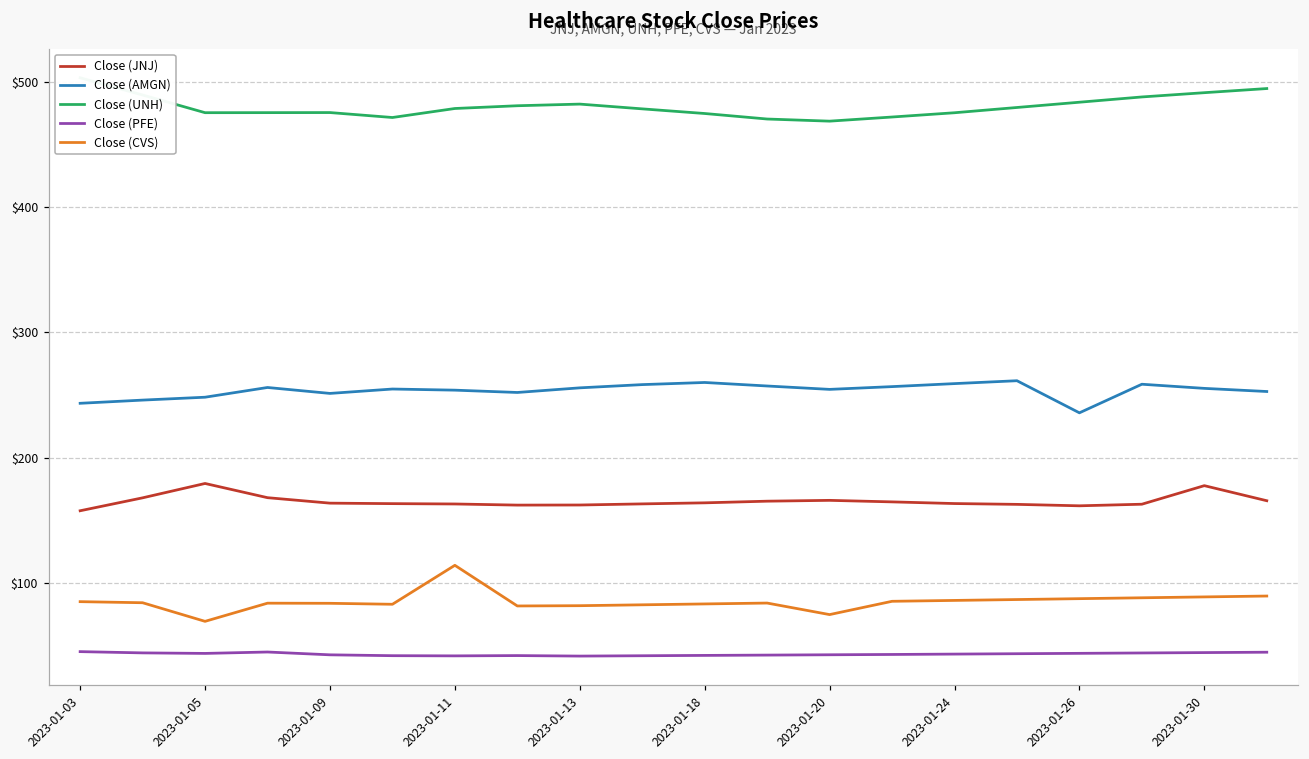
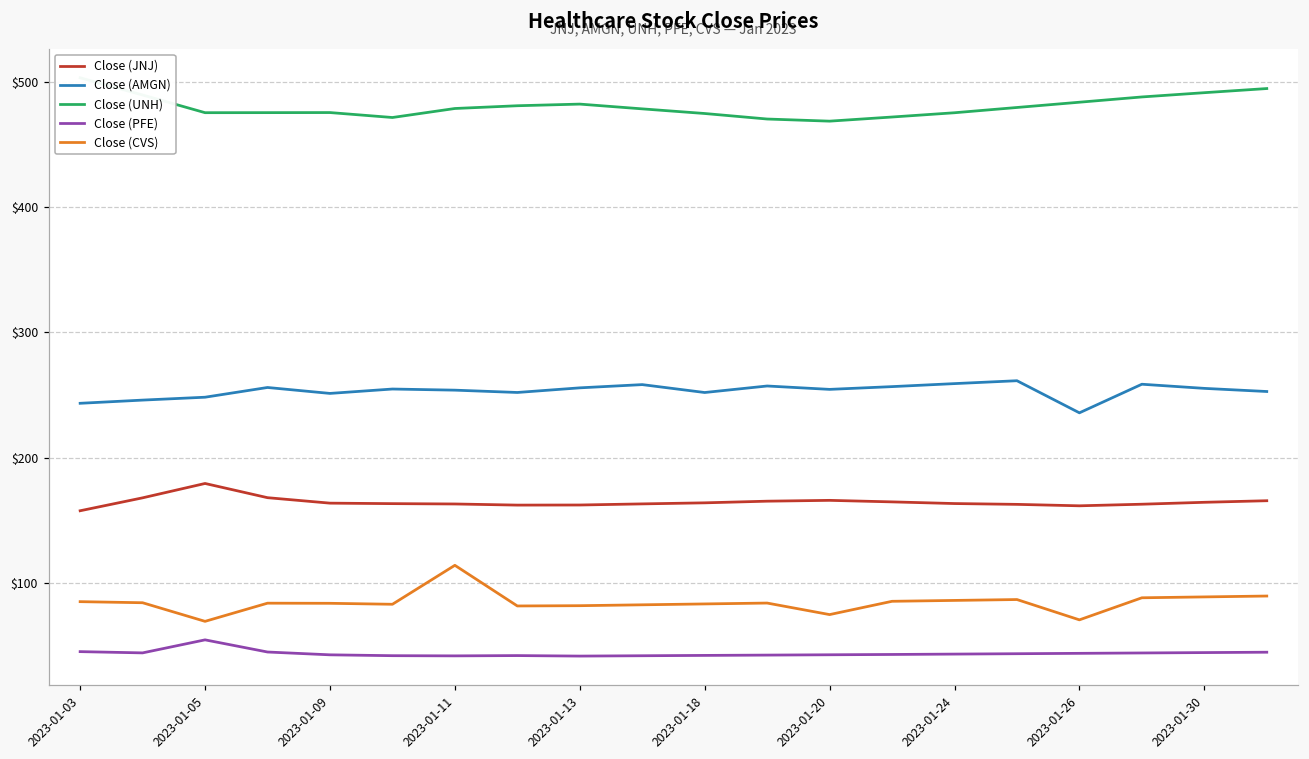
Close (PFE), 2023-01-05: $44 -> $55
Close (AMGN), 2023-01-18: $260 -> $252
Close (CVS), 2023-01-26: $88 -> $71
Close (JNJ), 2023-01-30: $178 -> $165
